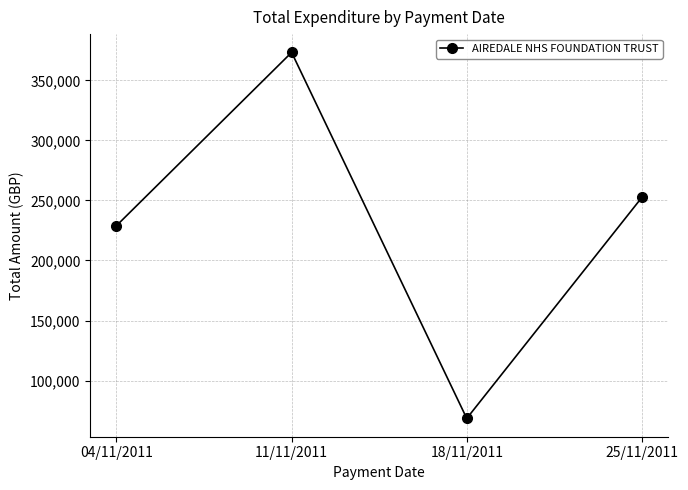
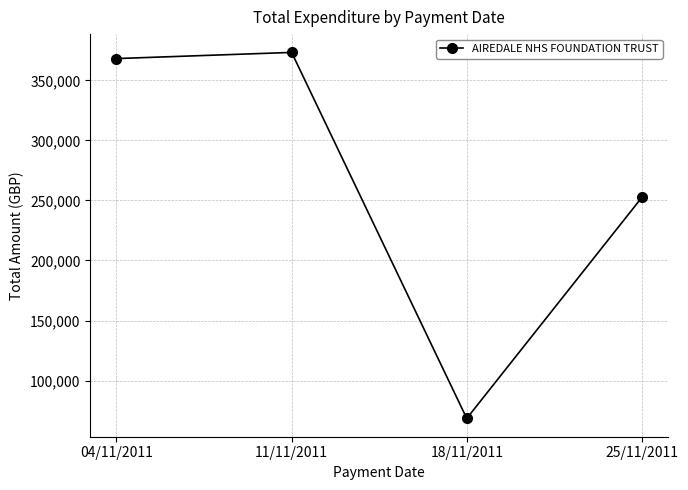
04/11/2011: 229,000 -> 368,000
